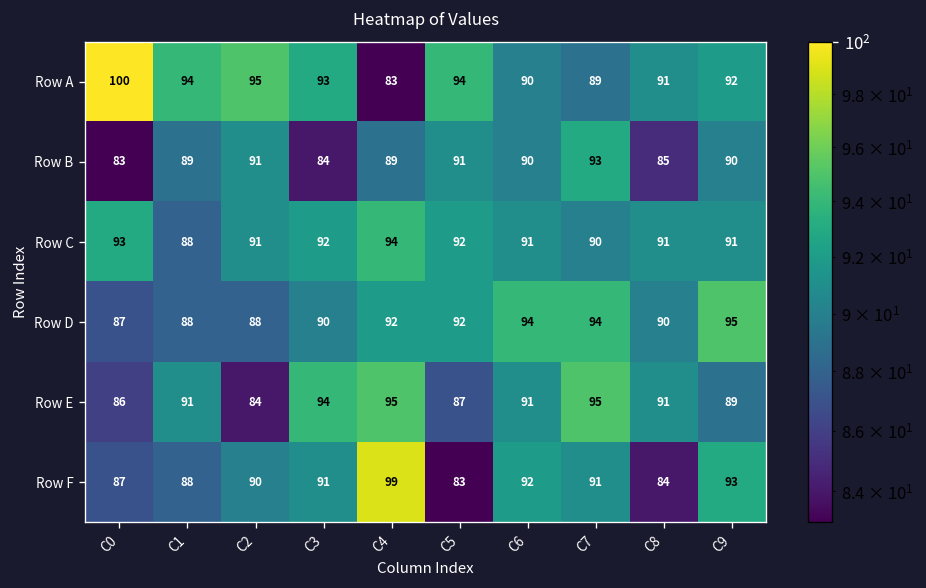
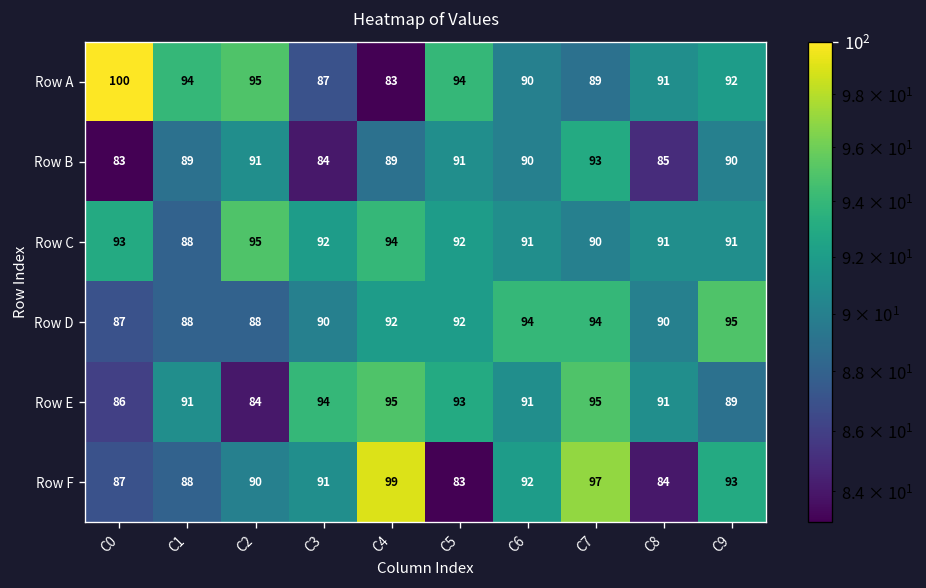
Row A, C3: 93 -> 87
Row C, C2: 91 -> 95
Row E, C5: 87 -> 93
Row F, C7: 91 -> 97
